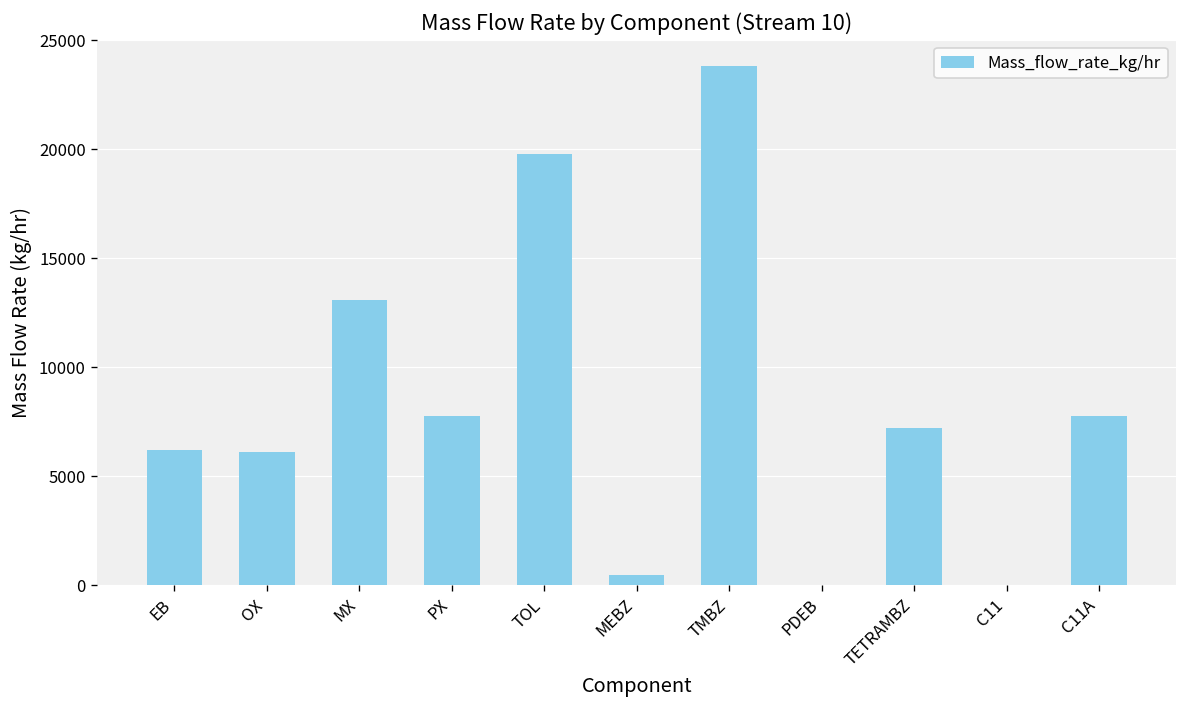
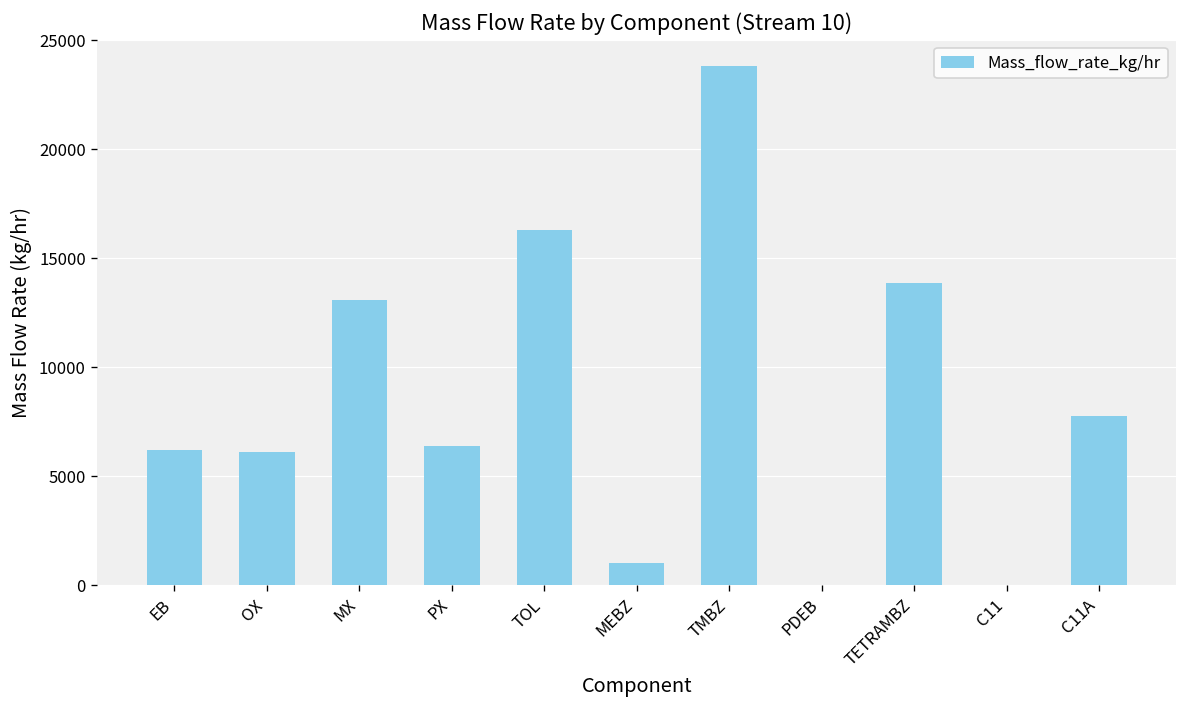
PX: 7800 -> 6400
TOL: 19800 -> 16300
MEBZ: 500 -> 1000
TETRAMBZ: 7200 -> 13900
